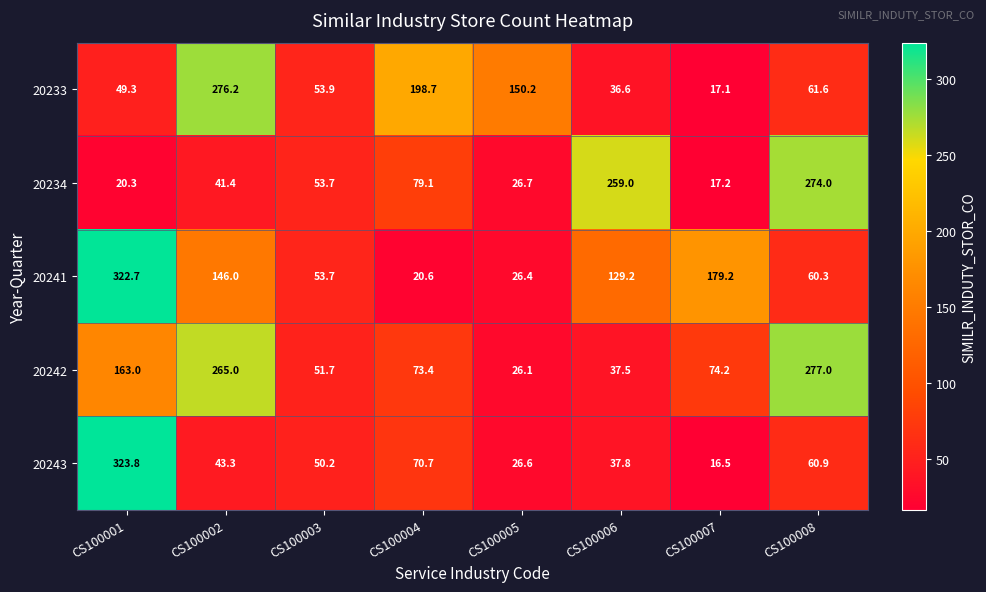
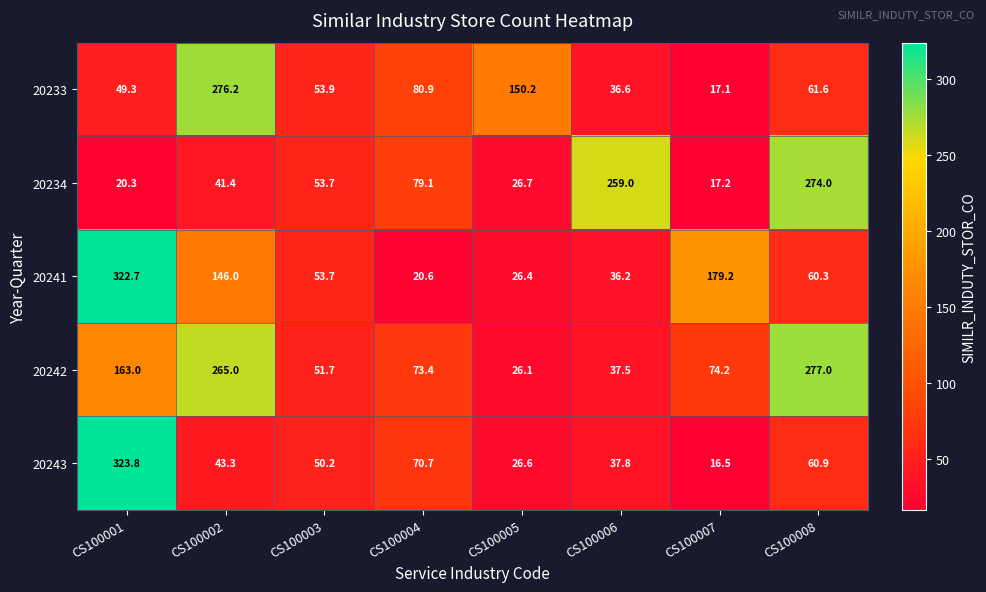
20233, CS100004: 198.7 -> 80.9
20241, CS100006: 129.2 -> 36.2
